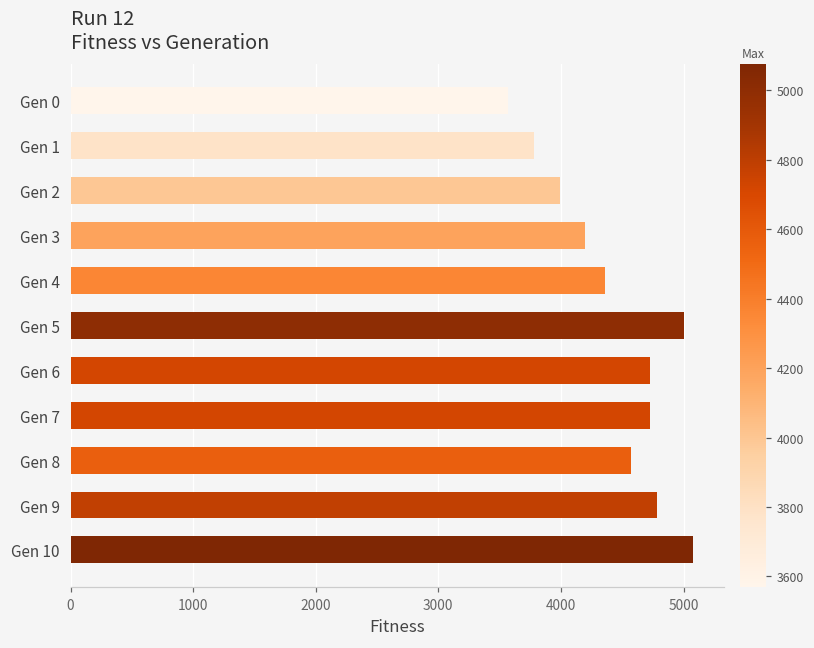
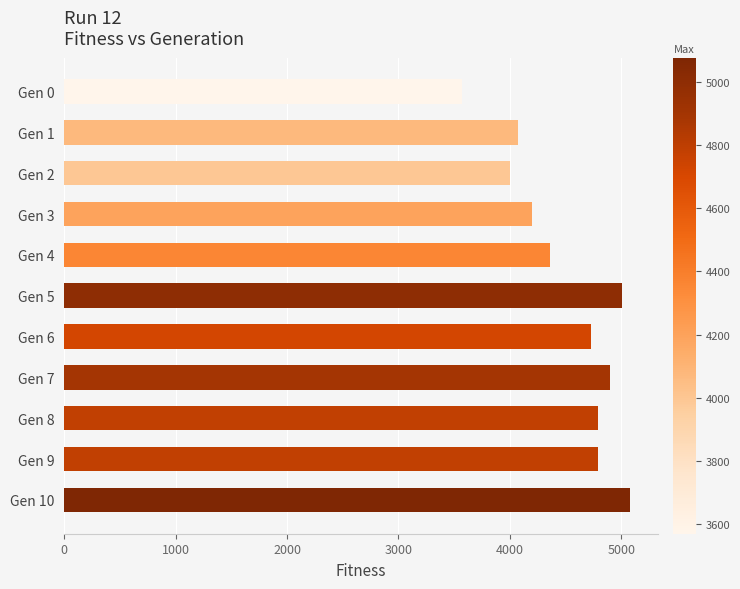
Gen 1: 3780 -> 4080
Gen 7: 4720 -> 4900
Gen 8: 4570 -> 4790
